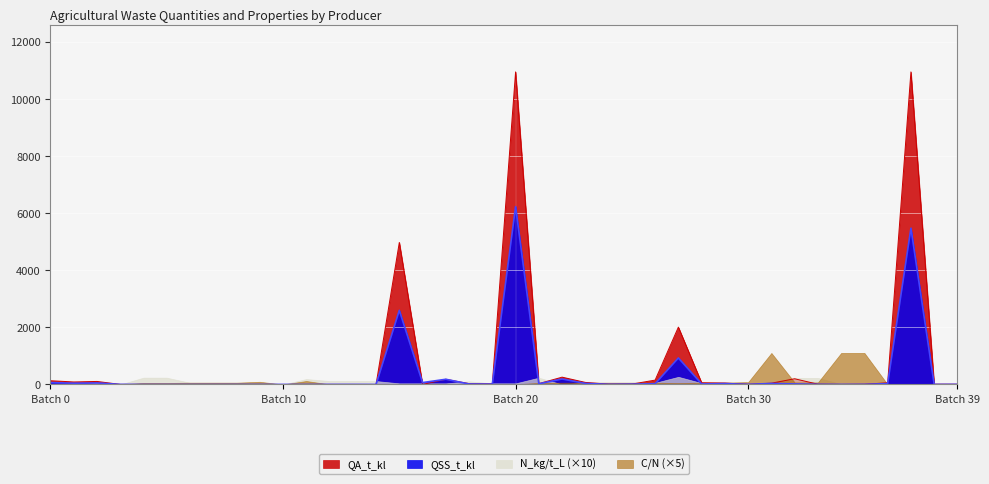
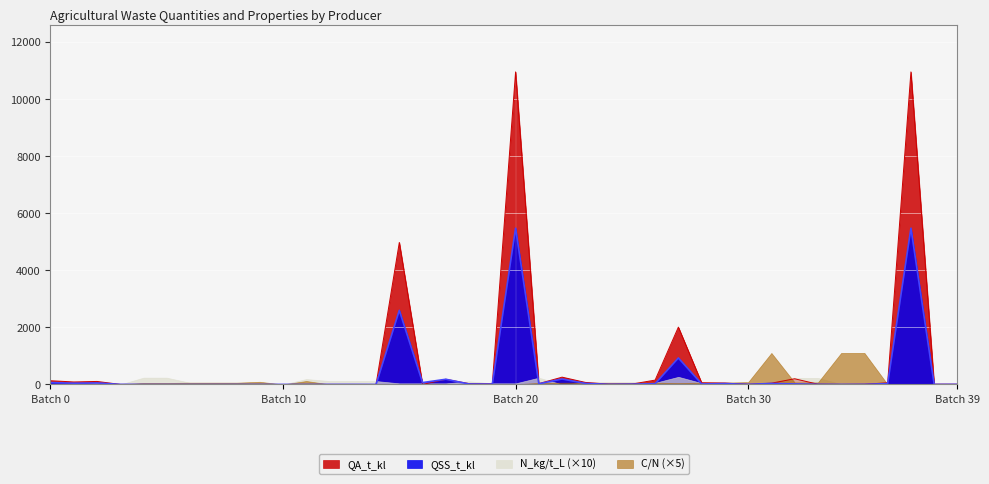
QSS_t_kl, Batch 20: 6200 -> 5500
